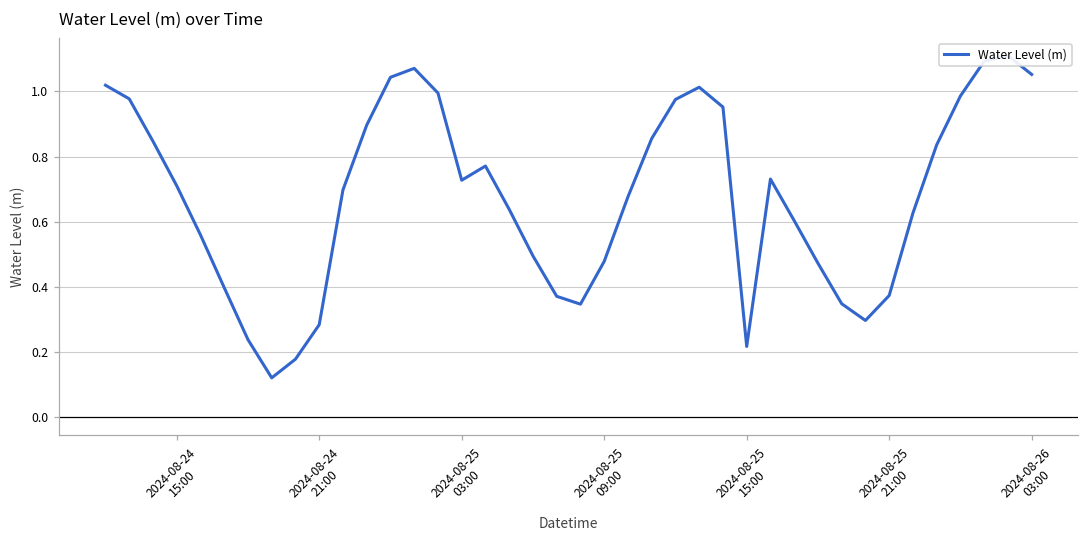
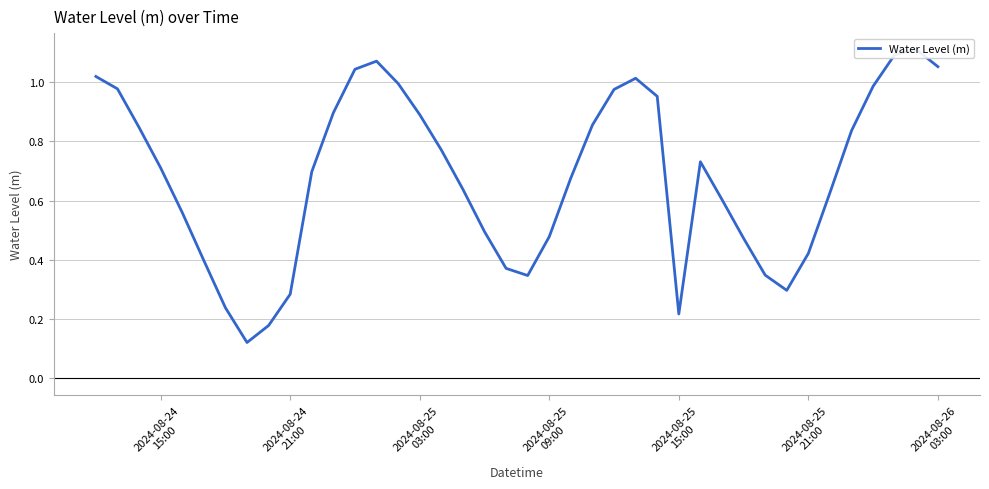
2024-08-25 03:00: 0.73 -> 0.89
2024-08-25 21:00: 0.37 -> 0.42
